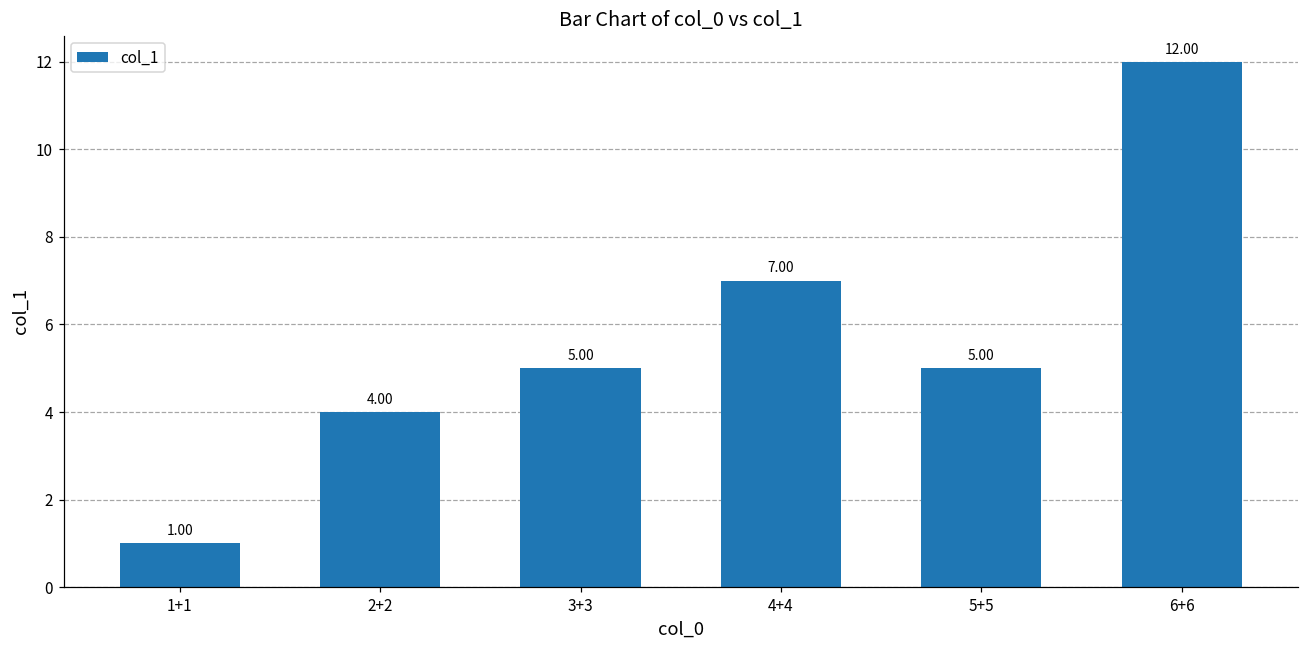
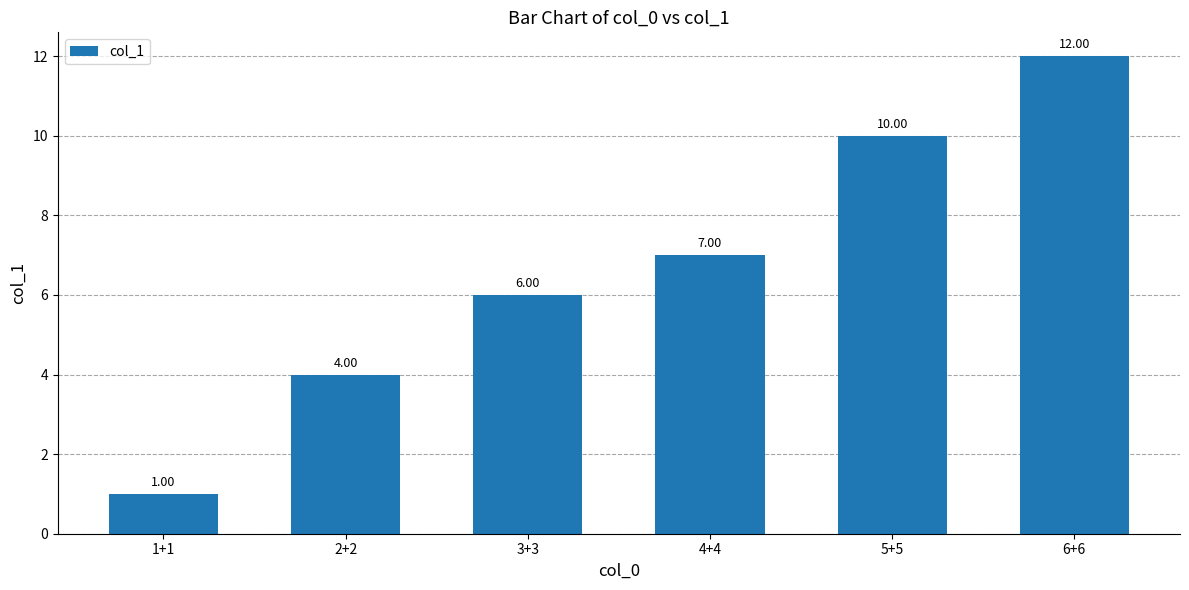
3+3: 5.00 -> 6.00
5+5: 5.00 -> 10.00
